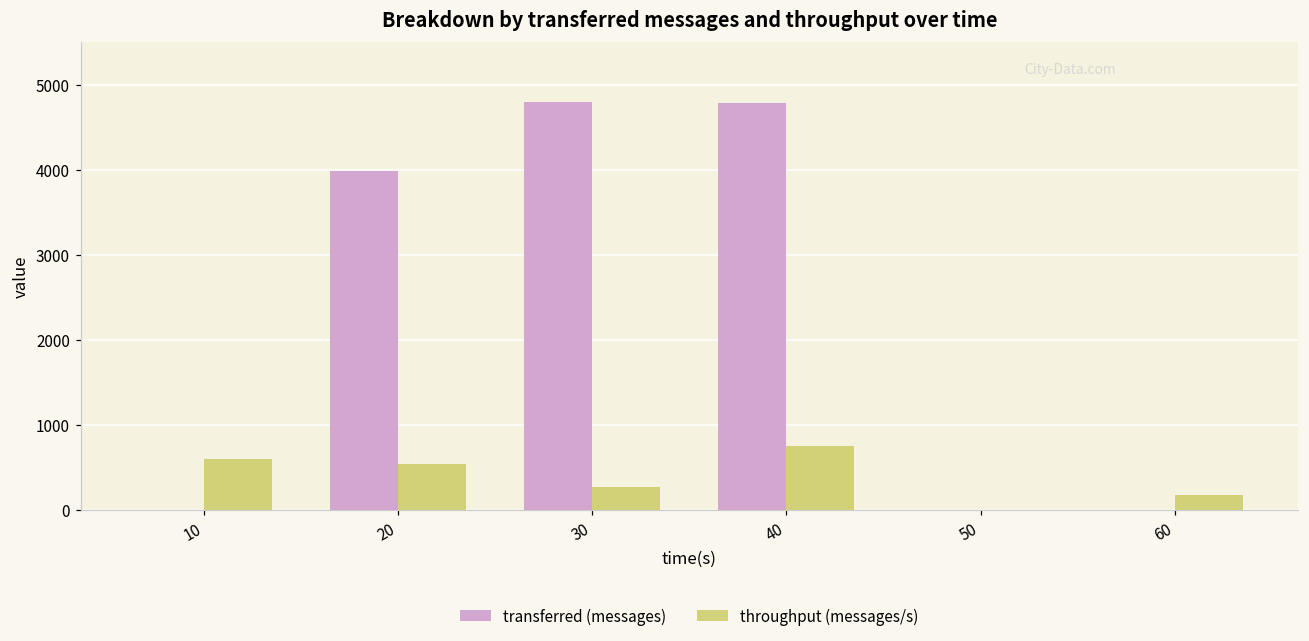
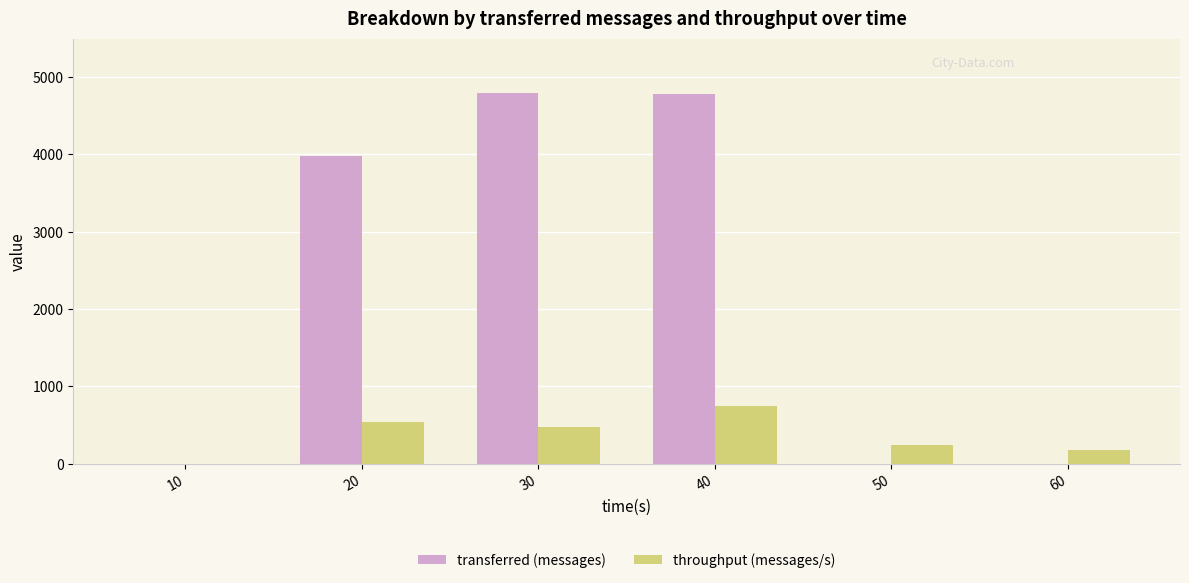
throughput (messages/s), 10: 600 -> 0
throughput (messages/s), 30: 300 -> 500
throughput (messages/s), 50: 0 -> 200
